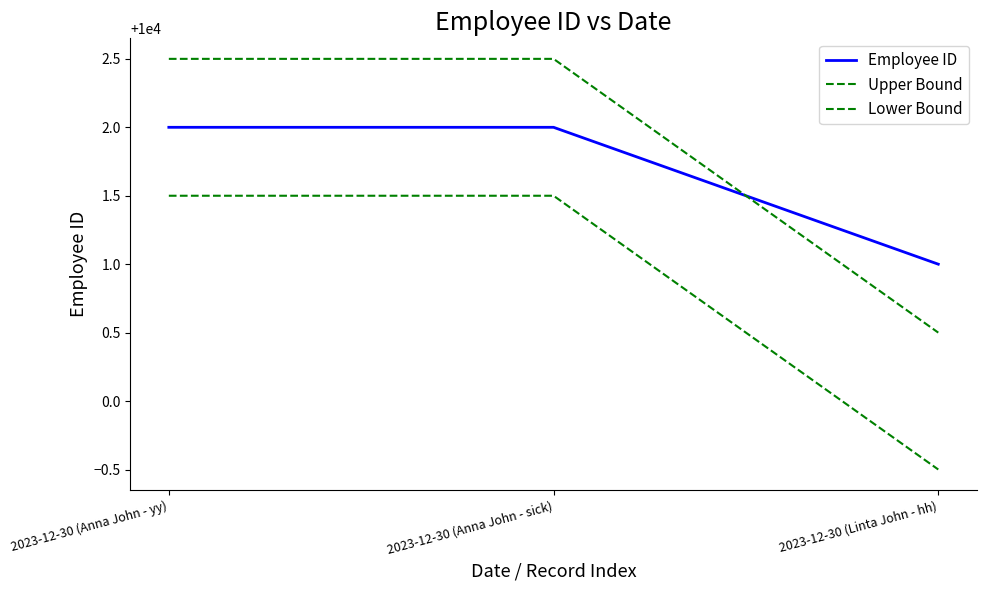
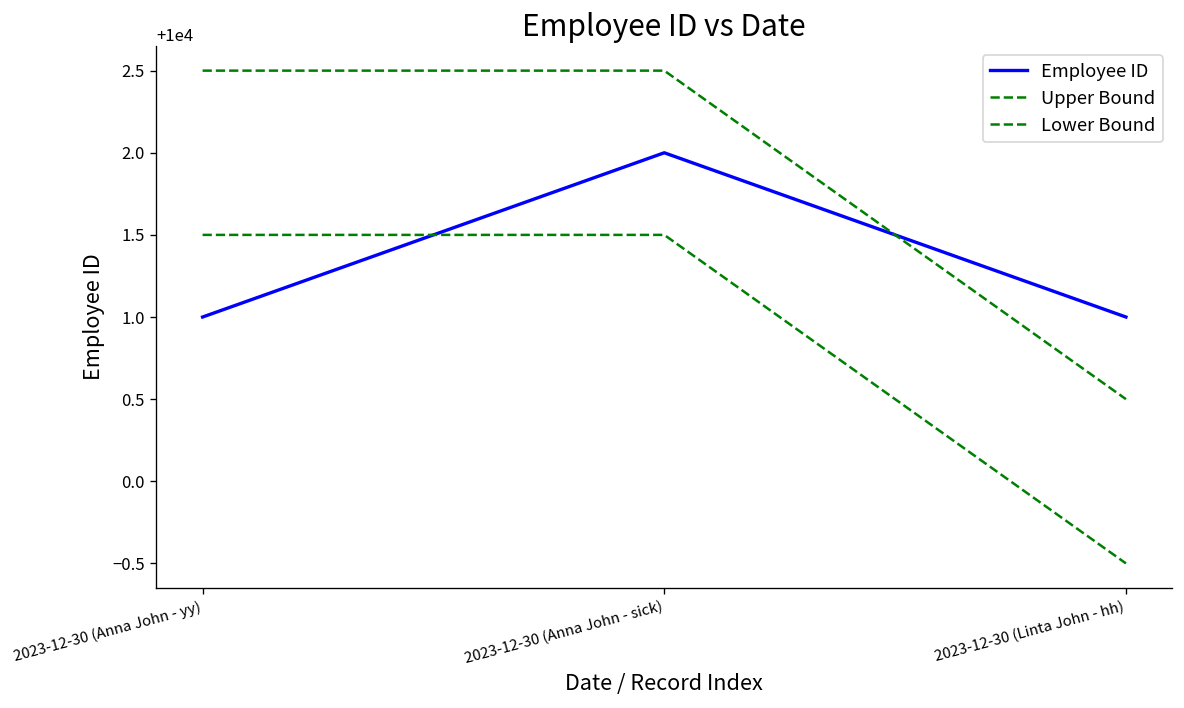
Employee ID, 2023-12-30 (Anna John - yy): 10002 -> 10001
